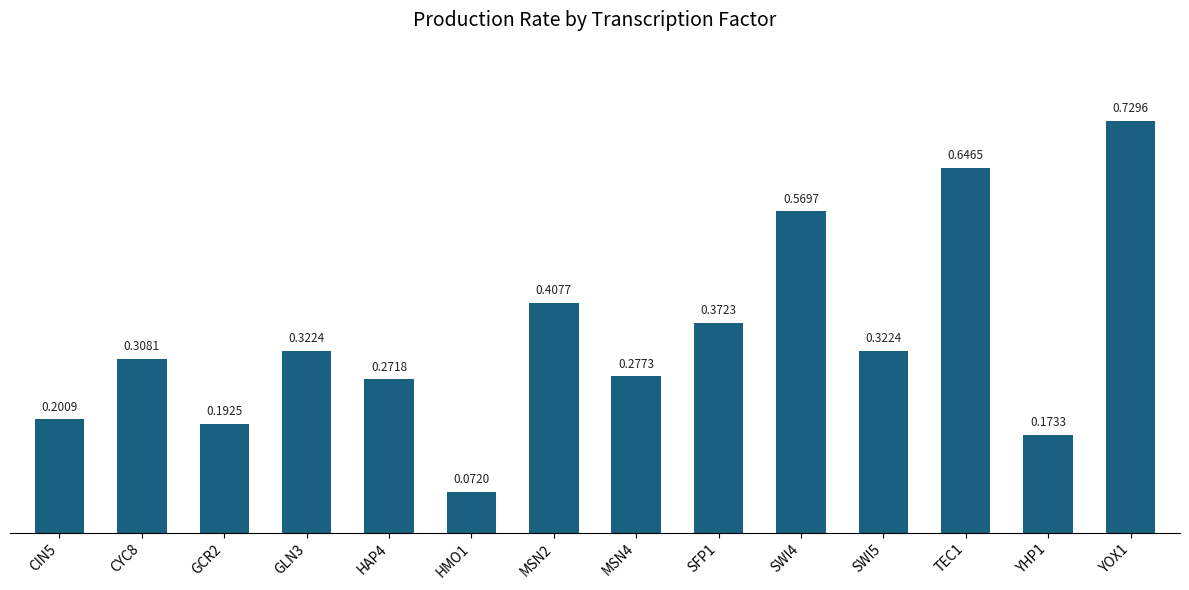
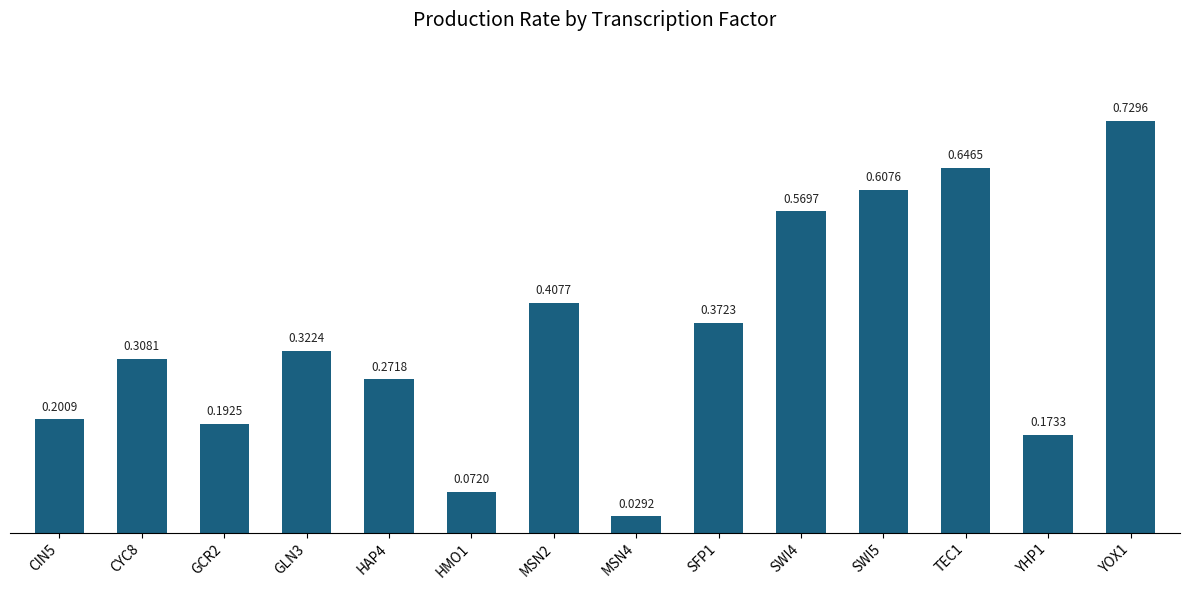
MSN4: 0.2773 -> 0.0292
SWI5: 0.3224 -> 0.6076
